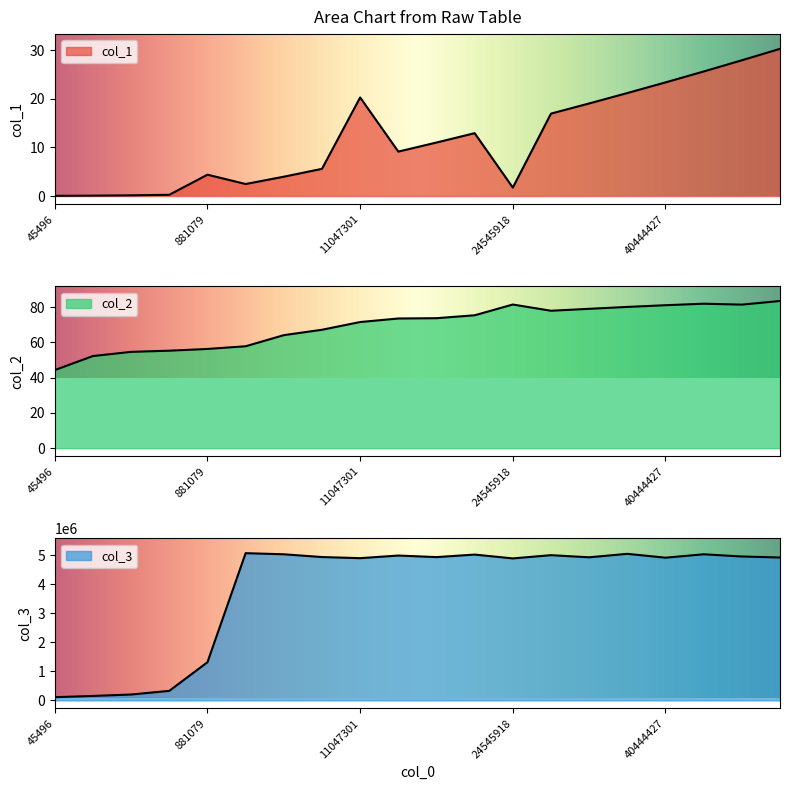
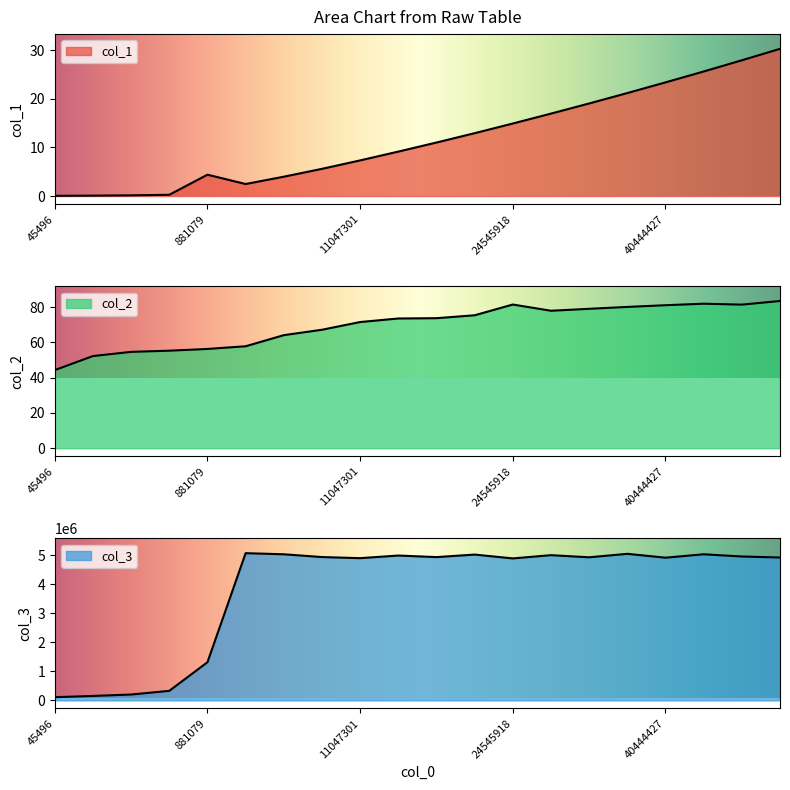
Area Chart from Raw Table, 11047301: 20 -> 7
Area Chart from Raw Table, 24545918: 2 -> 15
